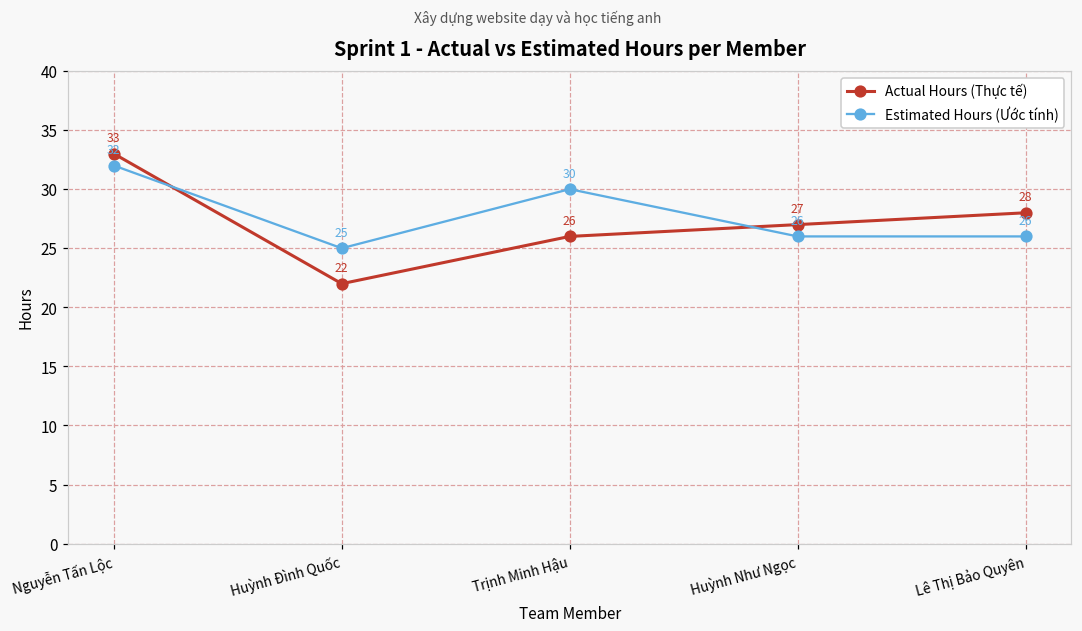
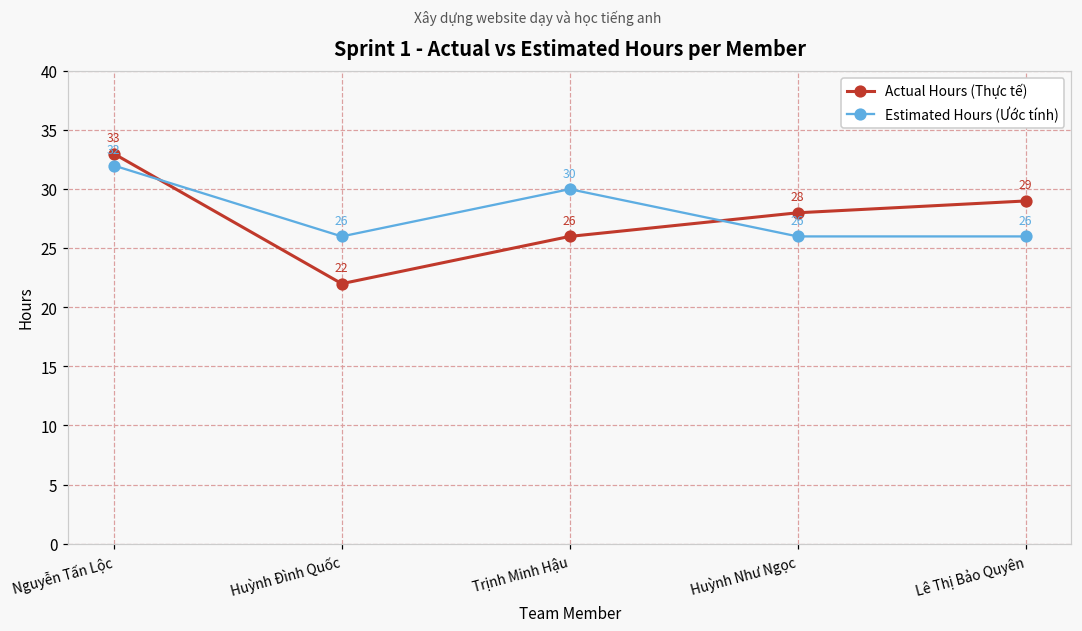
Estimated Hours (Ước tính), Huỳnh Đình Quốc: 25 -> 26
Actual Hours (Thực tế), Huỳnh Như Ngọc: 27 -> 28
Actual Hours (Thực tế), Lê Thị Bảo Quyên: 28 -> 29
